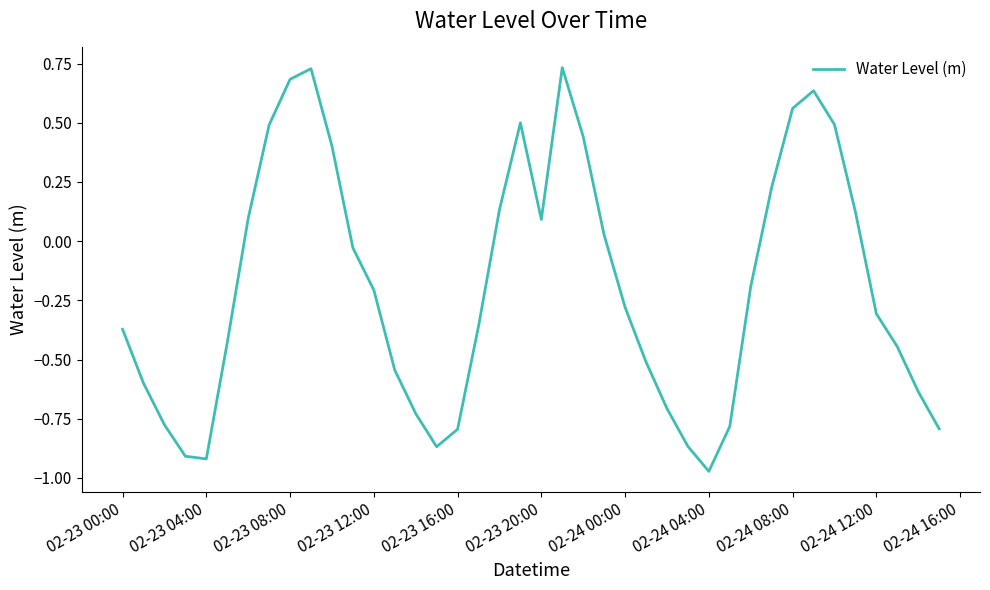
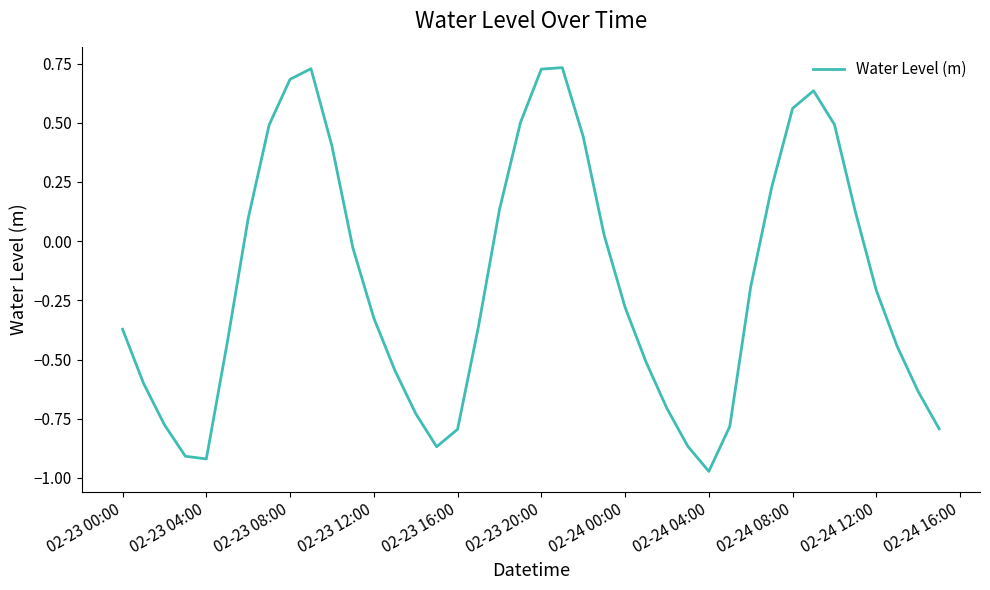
02-23 12:00: -0.21 -> -0.32
02-23 20:00: 0.09 -> 0.73
02-24 12:00: -0.31 -> -0.21
